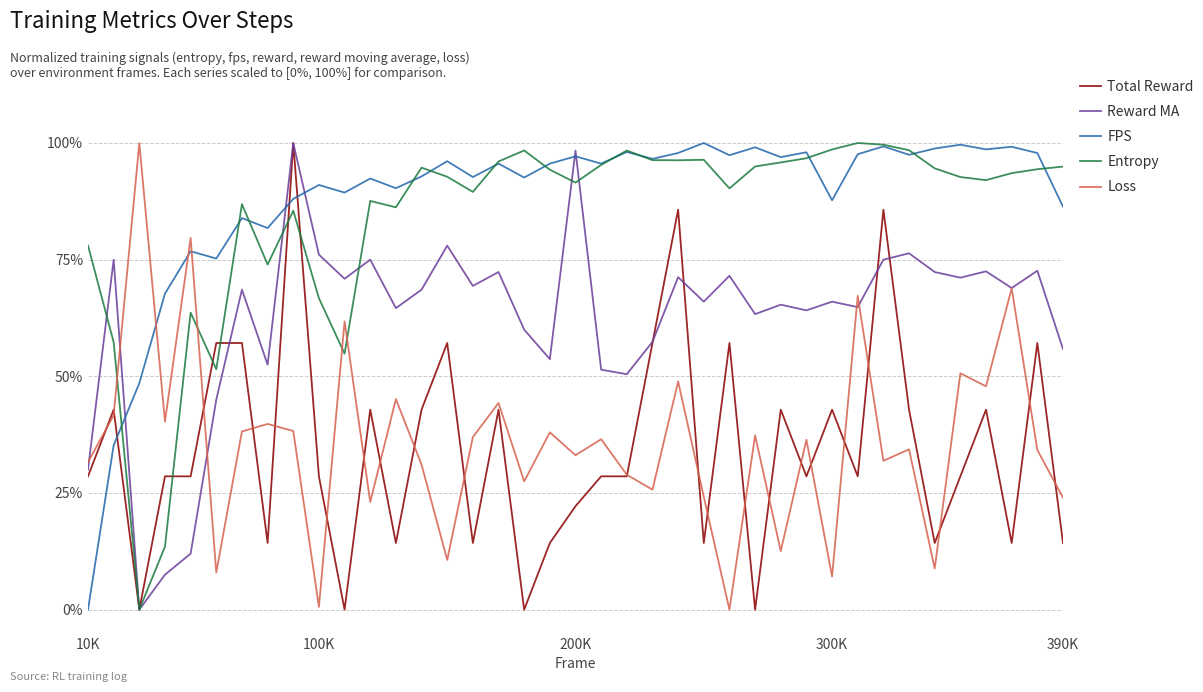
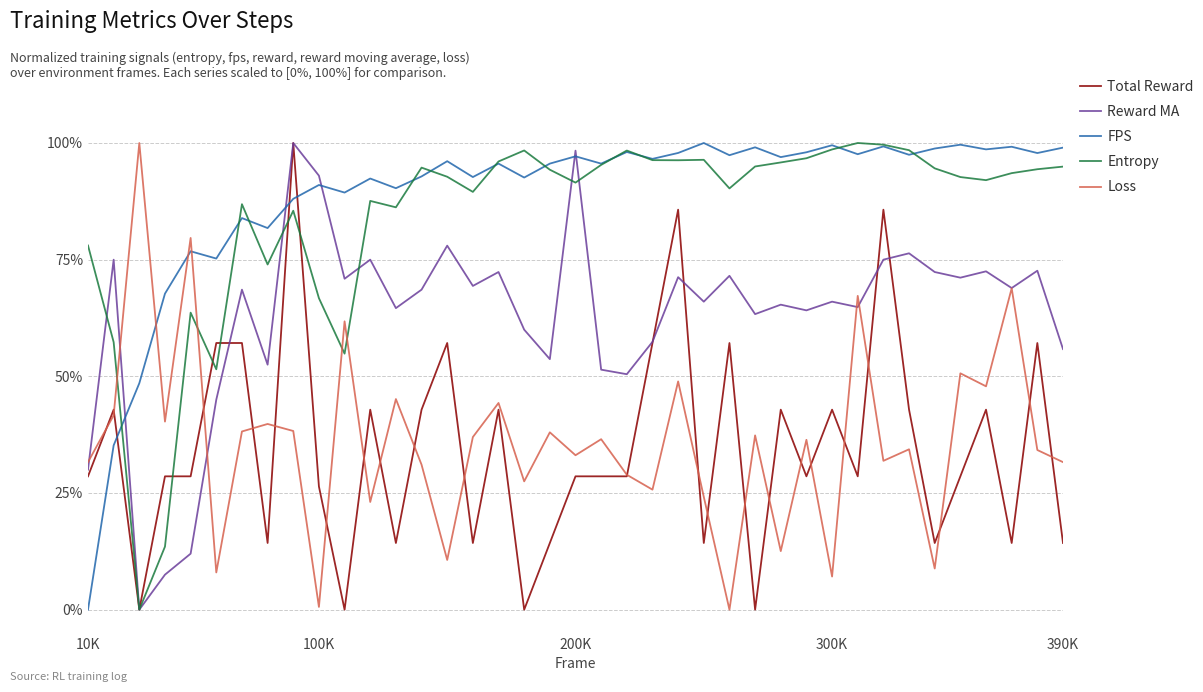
Total Reward, 100K: 29% -> 26%
Reward MA, 100K: 76% -> 93%
Total Reward, 200K: 22% -> 29%
FPS, 300K: 88% -> 100%
FPS, 390K: 86% -> 99%
Loss, 390K: 24% -> 32%
